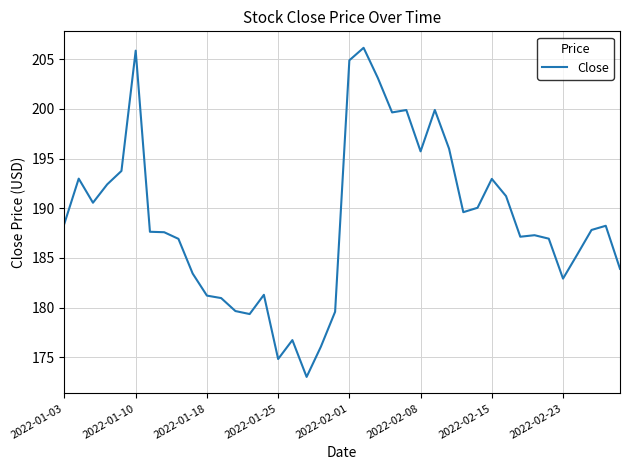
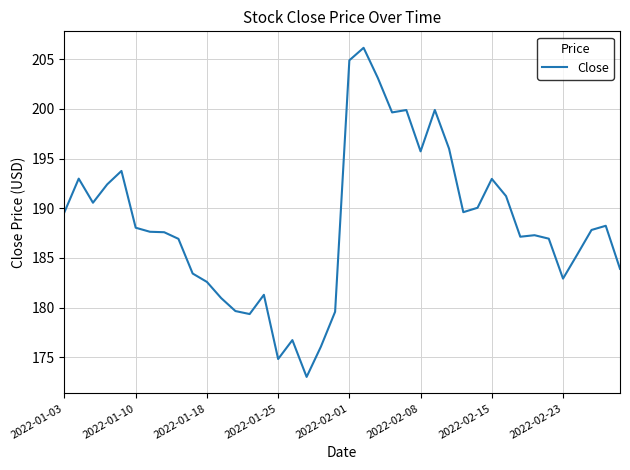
2022-01-03: 188 -> 190
2022-01-10: 206 -> 188
2022-01-18: 181 -> 183
